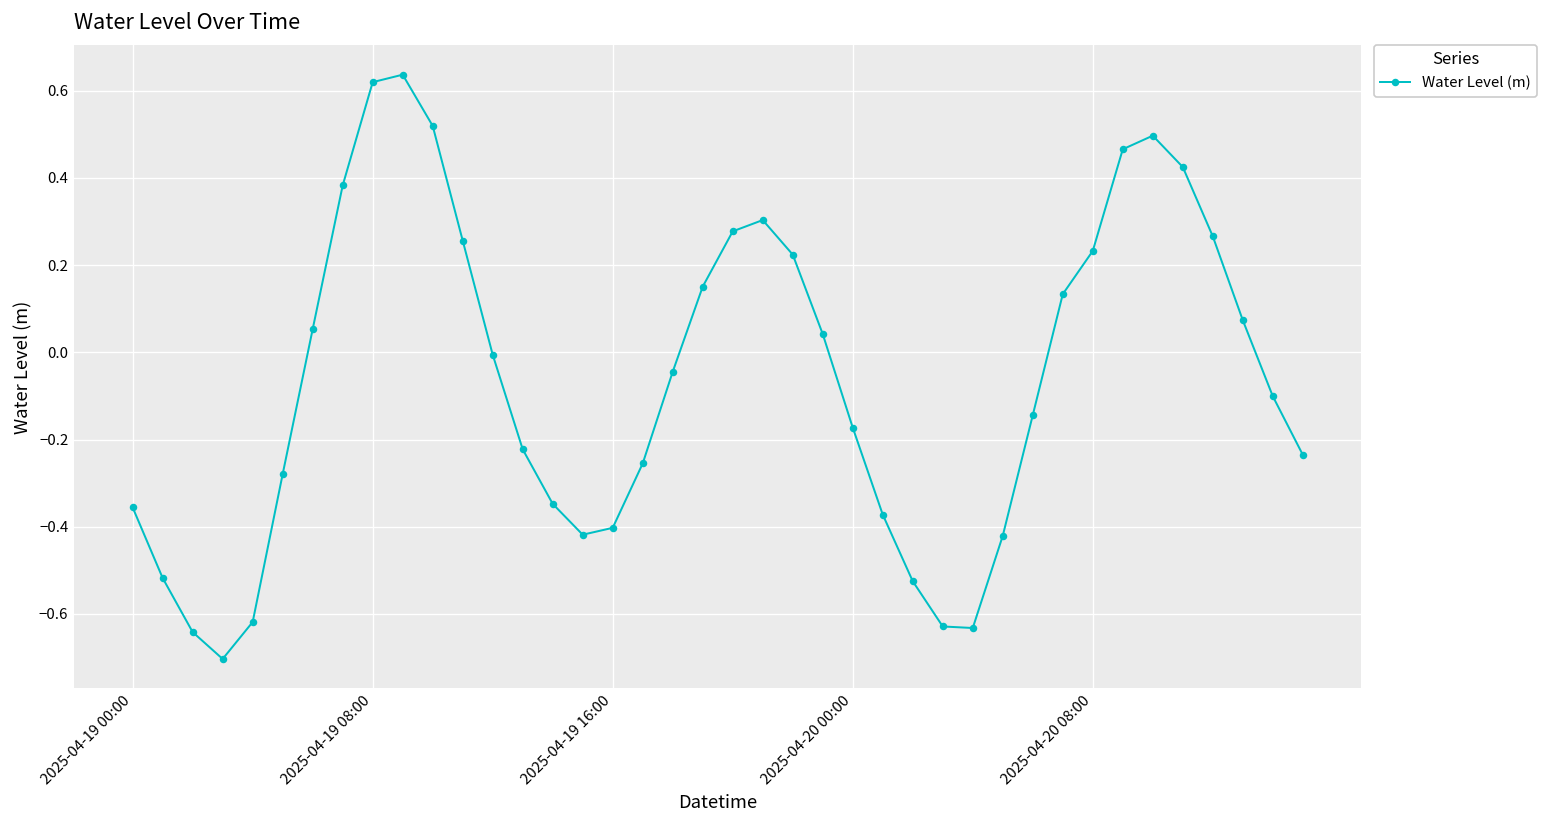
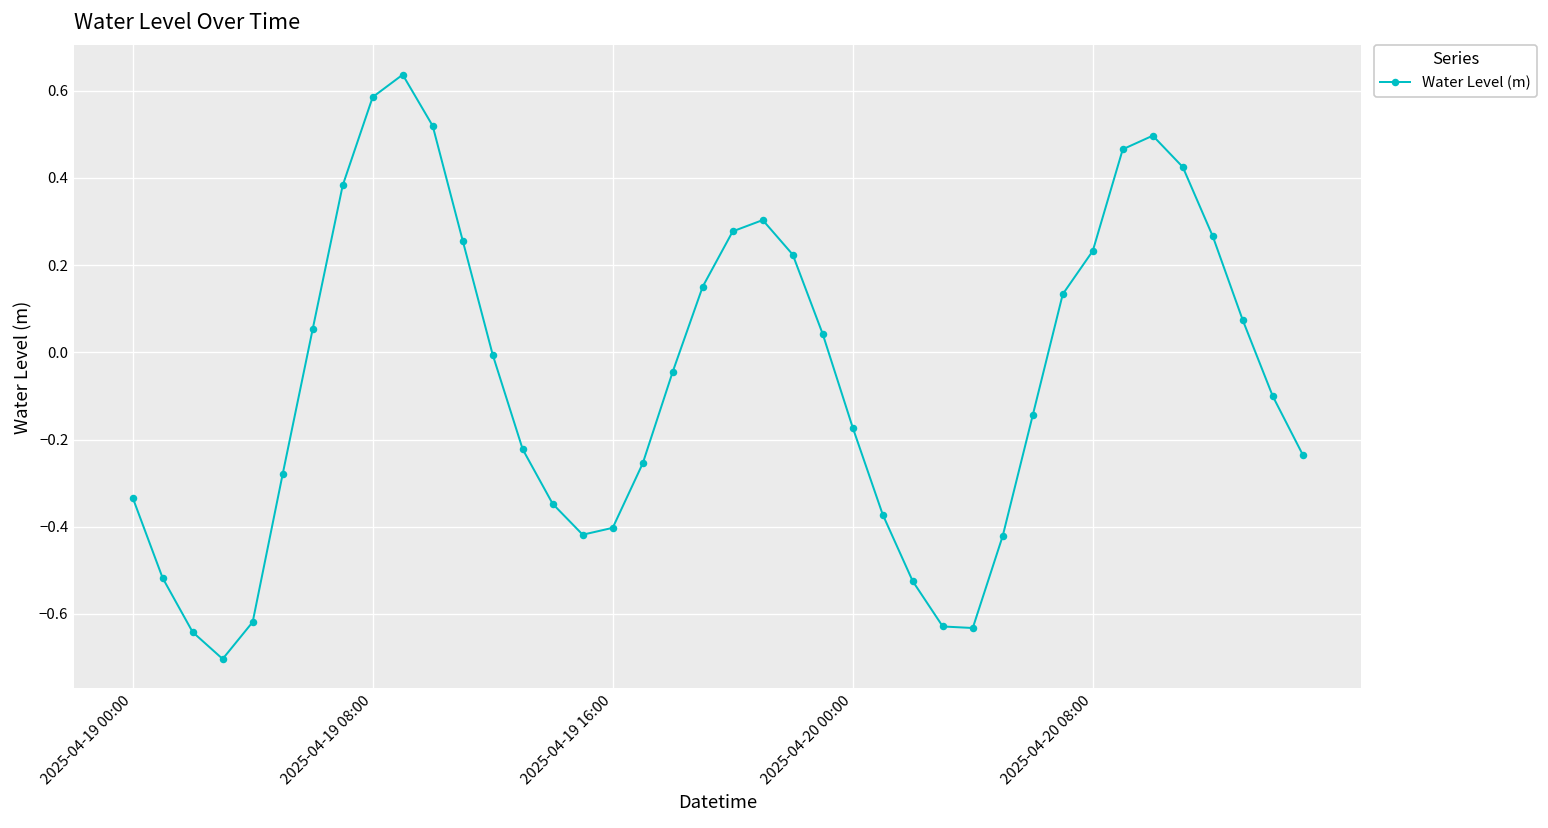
2025-04-19 00:00: -0.36 -> -0.33
2025-04-19 08:00: 0.62 -> 0.59
